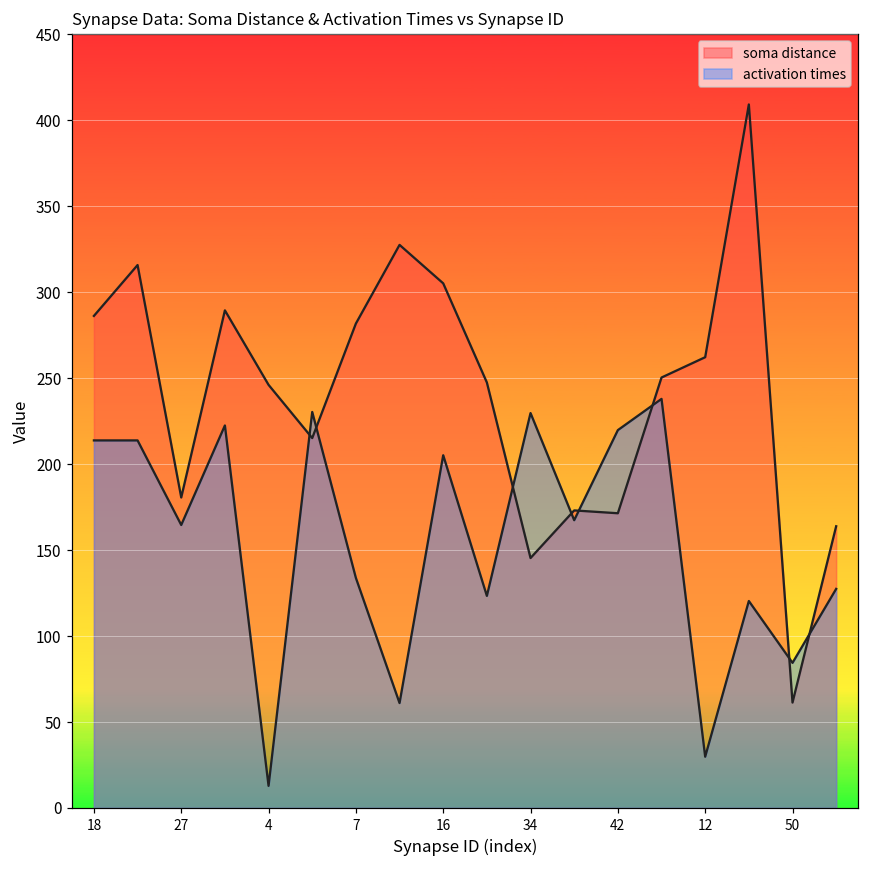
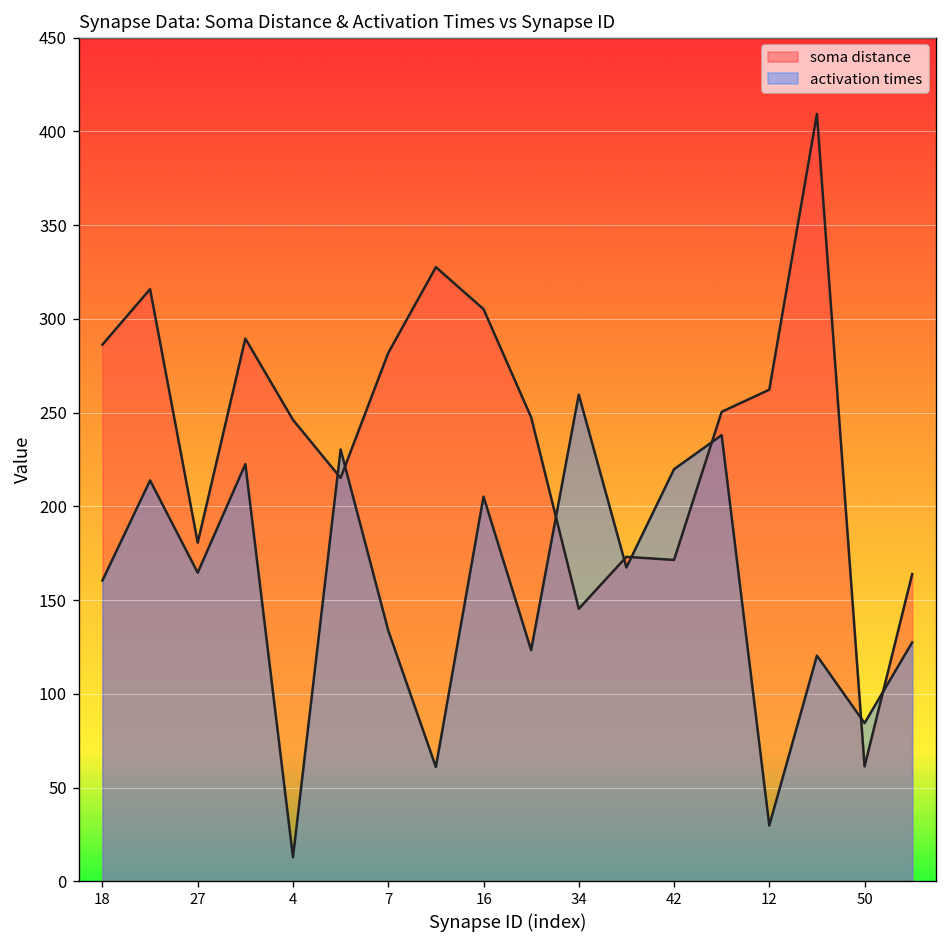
activation times, 18: 214 -> 160
activation times, 34: 230 -> 260
